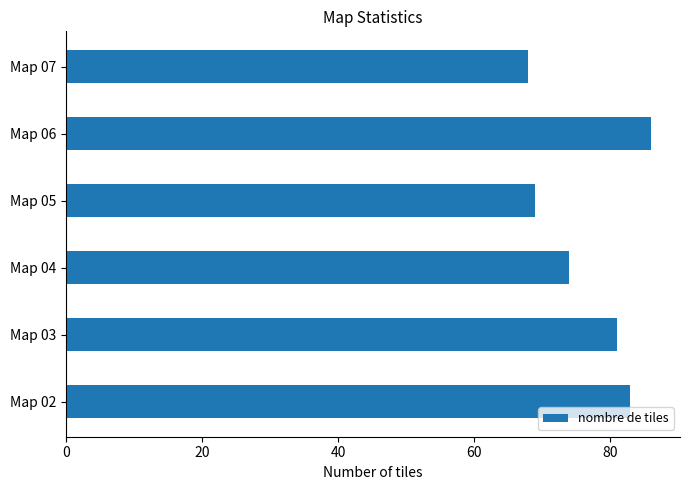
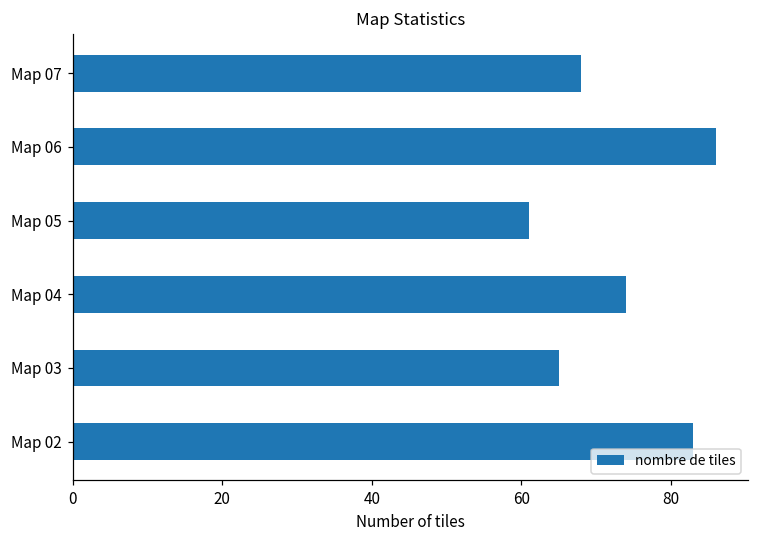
Map 05: 69 -> 61
Map 03: 81 -> 65
